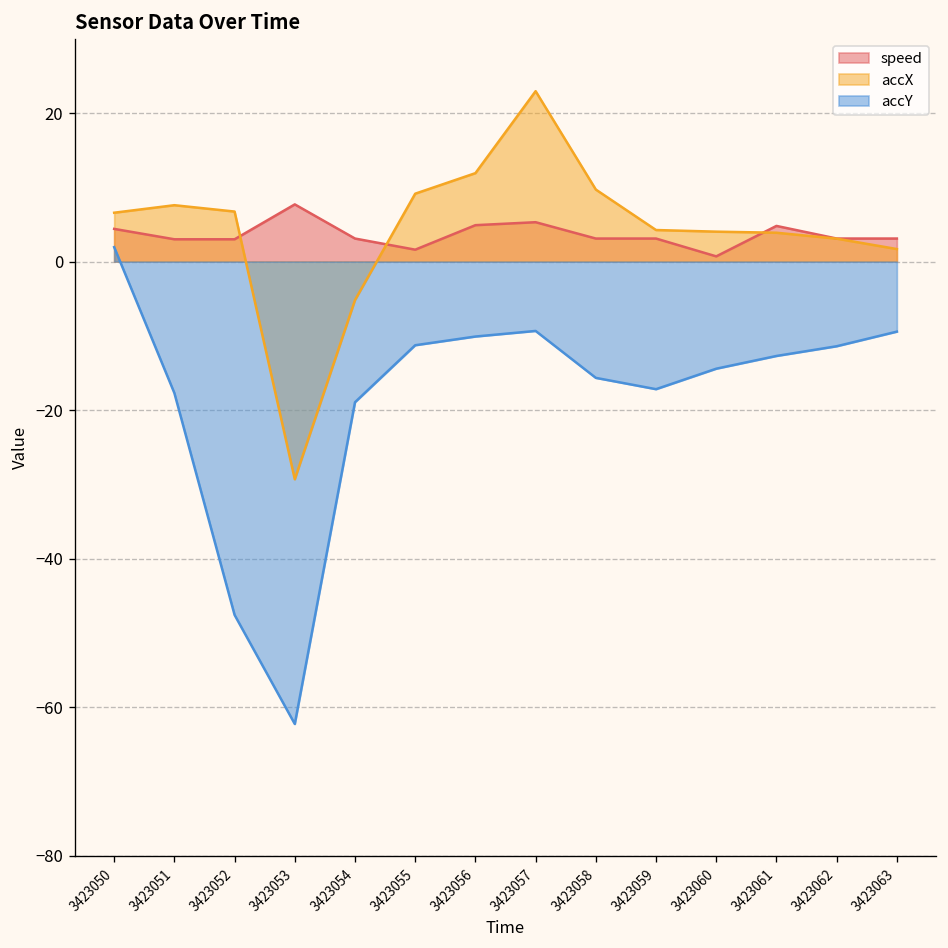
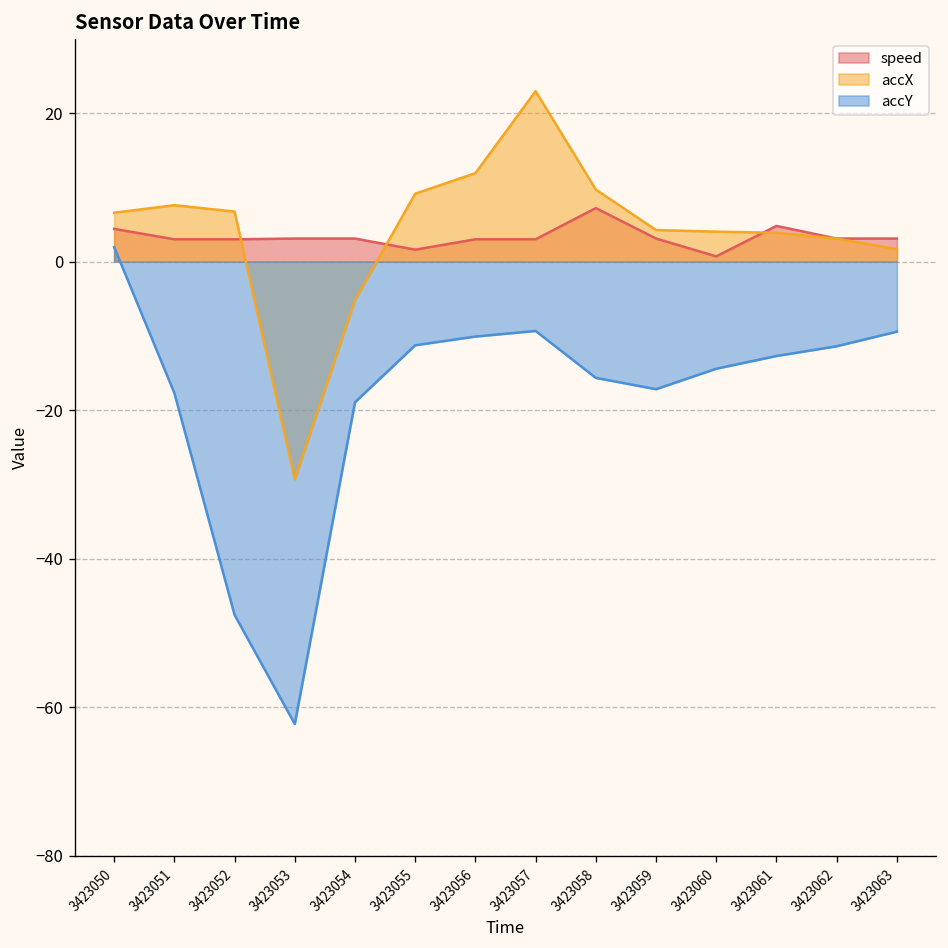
speed, 3423053: 8 -> 3
speed, 3423056: 5 -> 3
speed, 3423057: 5 -> 3
speed, 3423058: 3 -> 7
